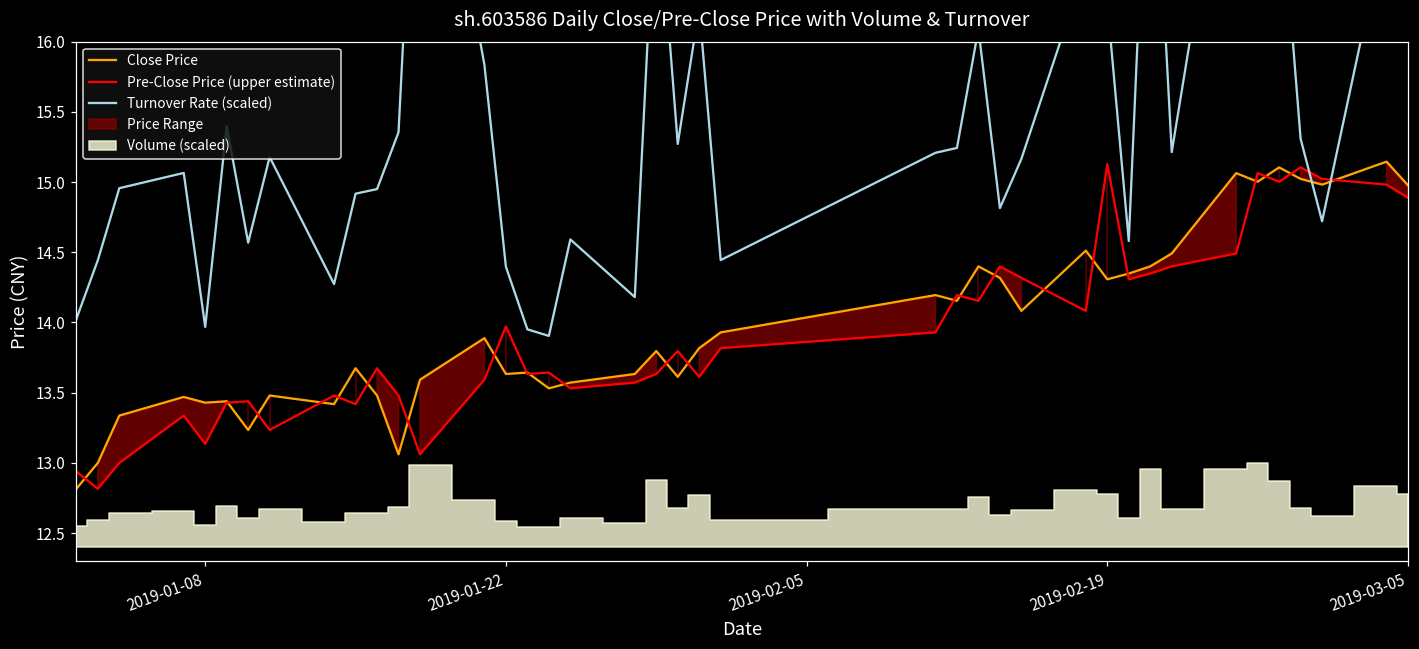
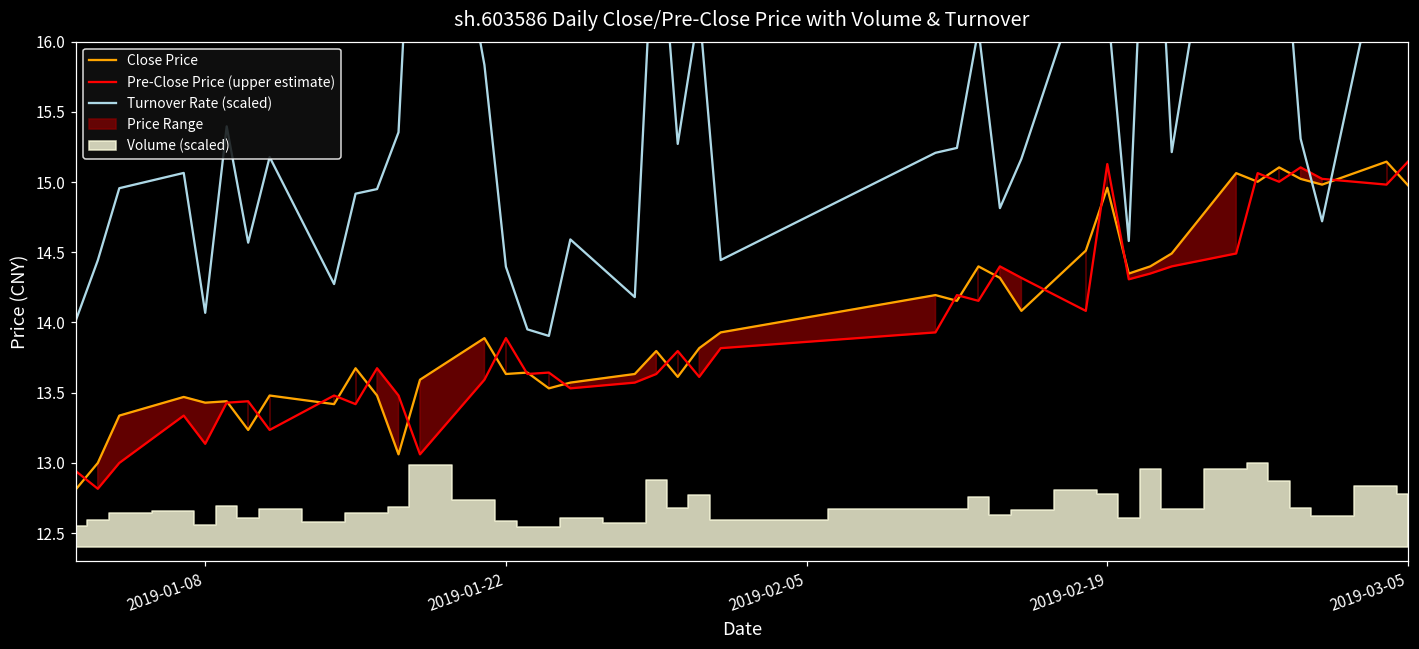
Turnover Rate (scaled), 2019-01-08: 13.97 -> 14.07
Pre-Close Price (upper estimate), 2019-01-22: 13.97 -> 13.89
Close Price, 2019-02-19: 14.31 -> 14.96
Pre-Close Price (upper estimate), 2019-03-05: 14.89 -> 15.15
